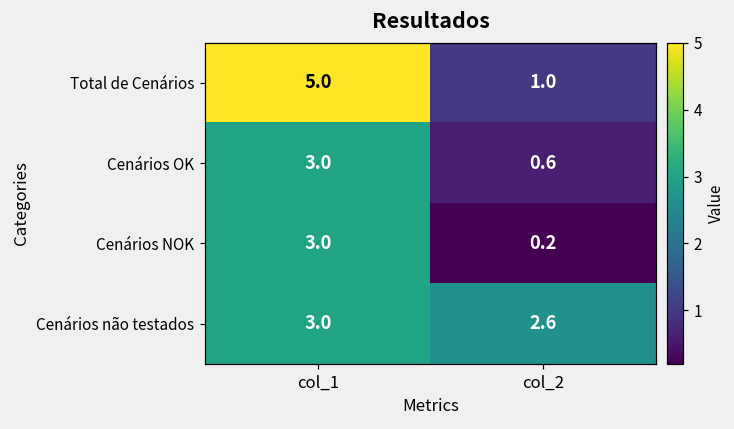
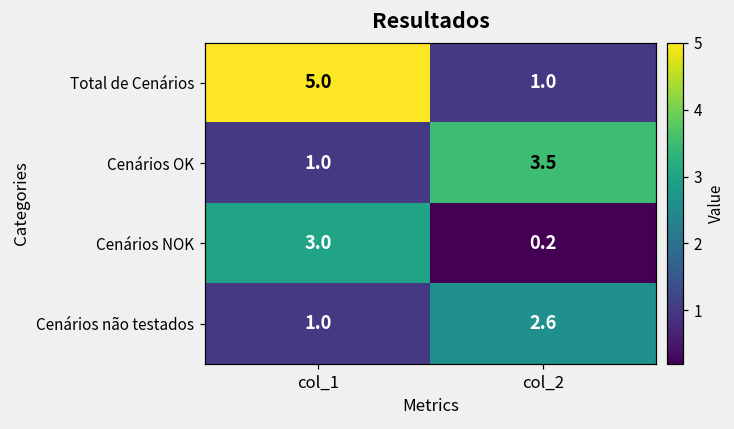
Cenários OK, col_1: 3.0 -> 1.0
Cenários OK, col_2: 0.6 -> 3.5
Cenários não testados, col_1: 3.0 -> 1.0
